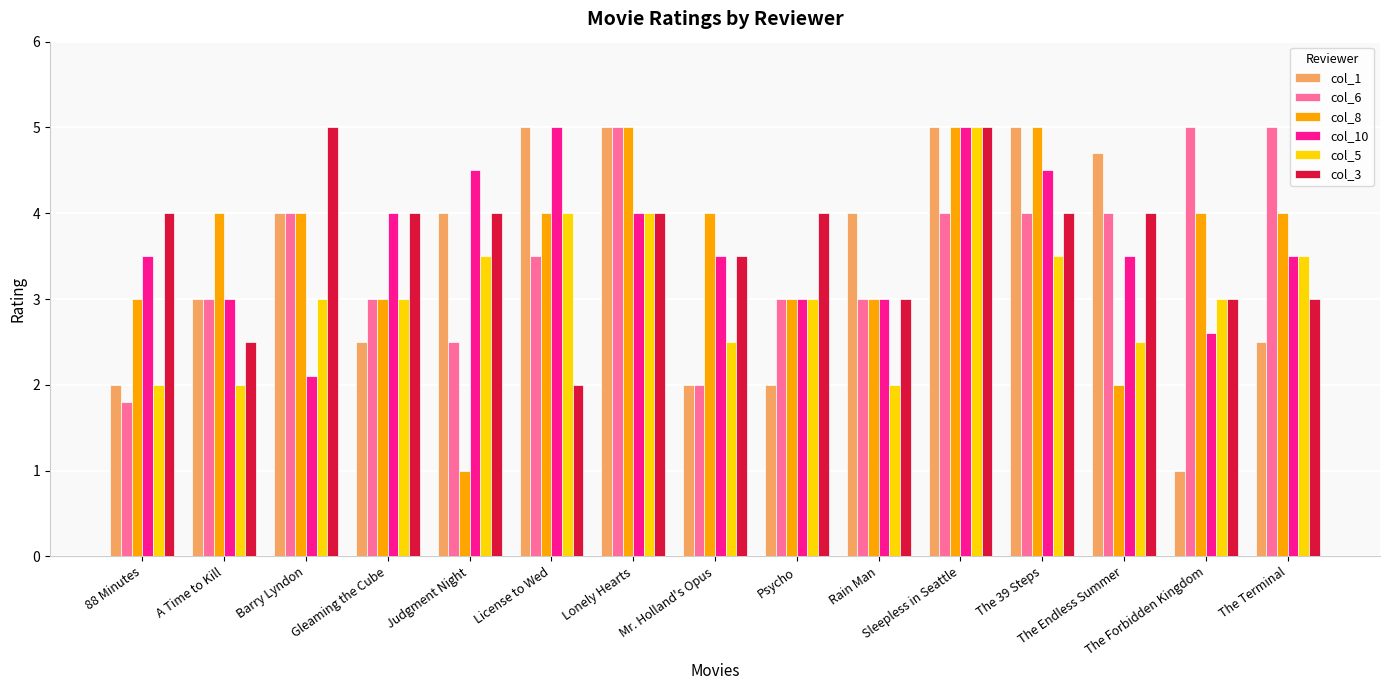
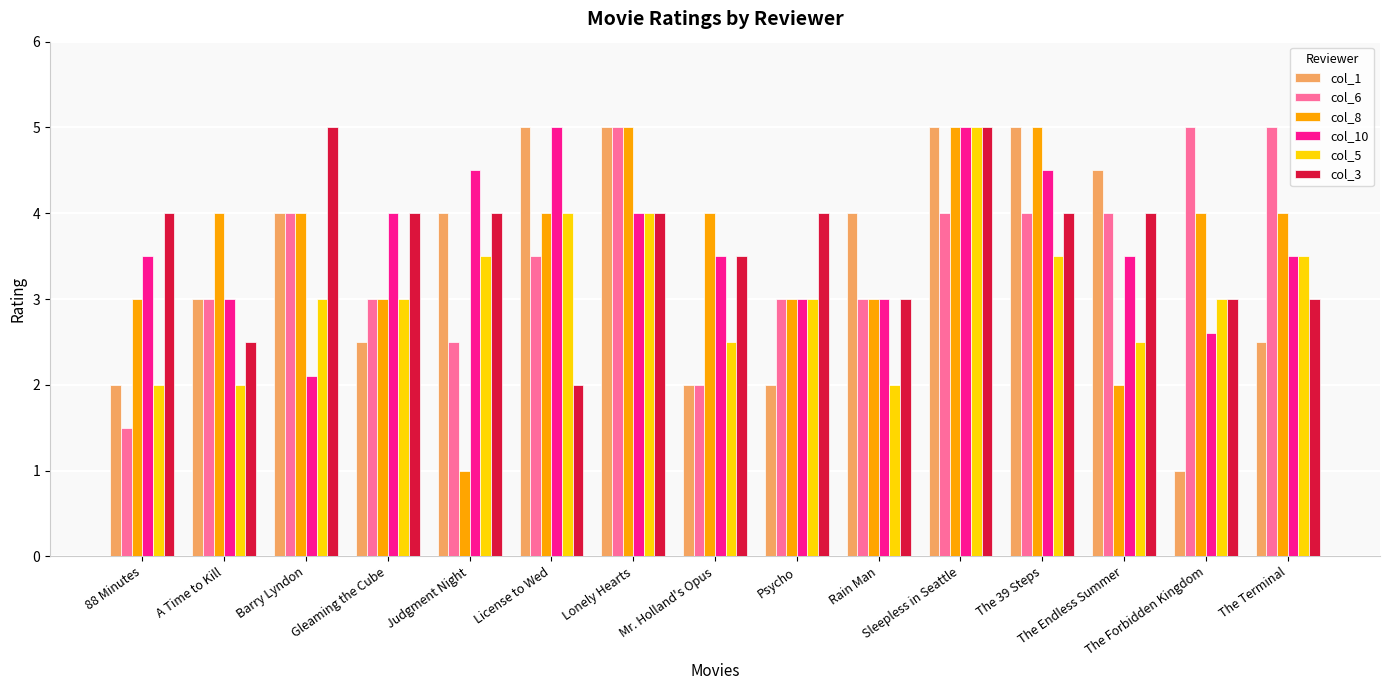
col_6, 88 Minutes: 1.8 -> 1.5
col_1, The Endless Summer: 4.7 -> 4.5
